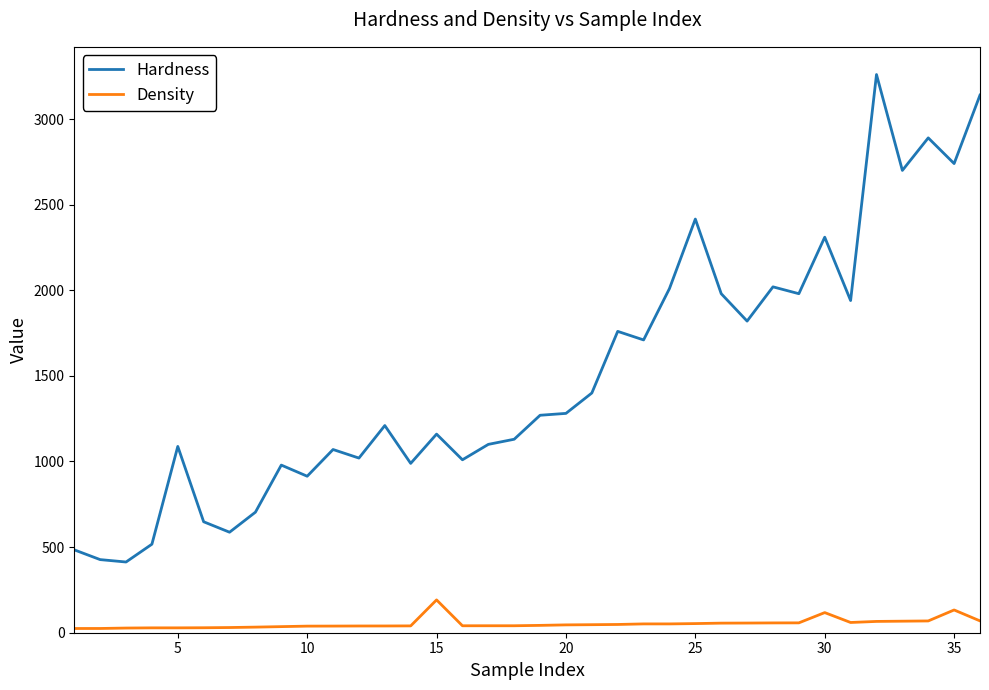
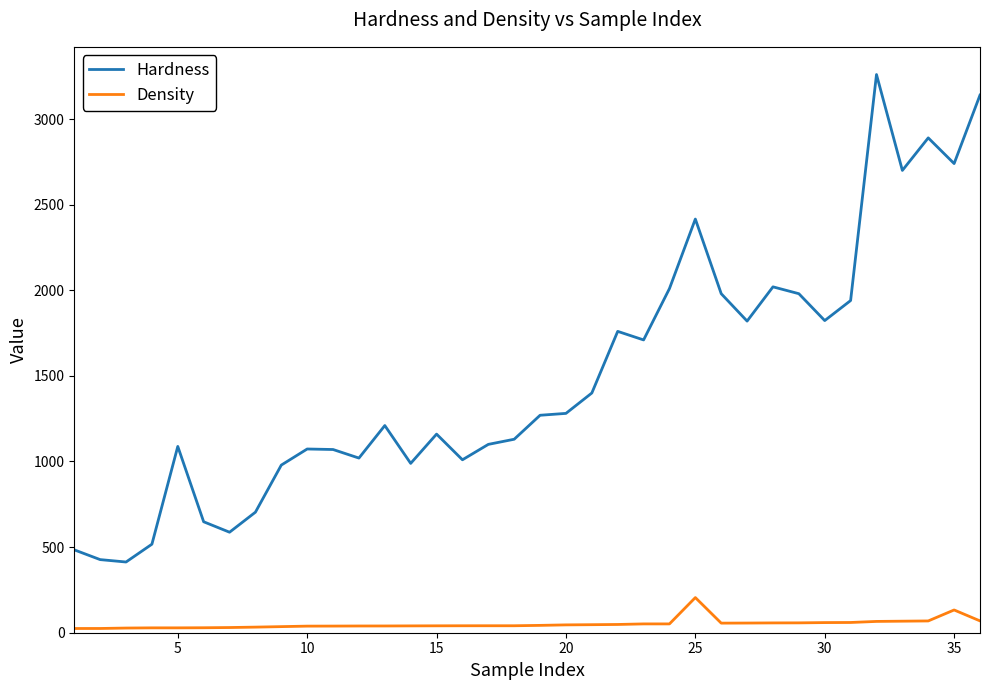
Hardness, 10: 910 -> 1070
Density, 15: 190 -> 40
Density, 25: 50 -> 210
Hardness, 30: 2310 -> 1820
Density, 30: 120 -> 60
